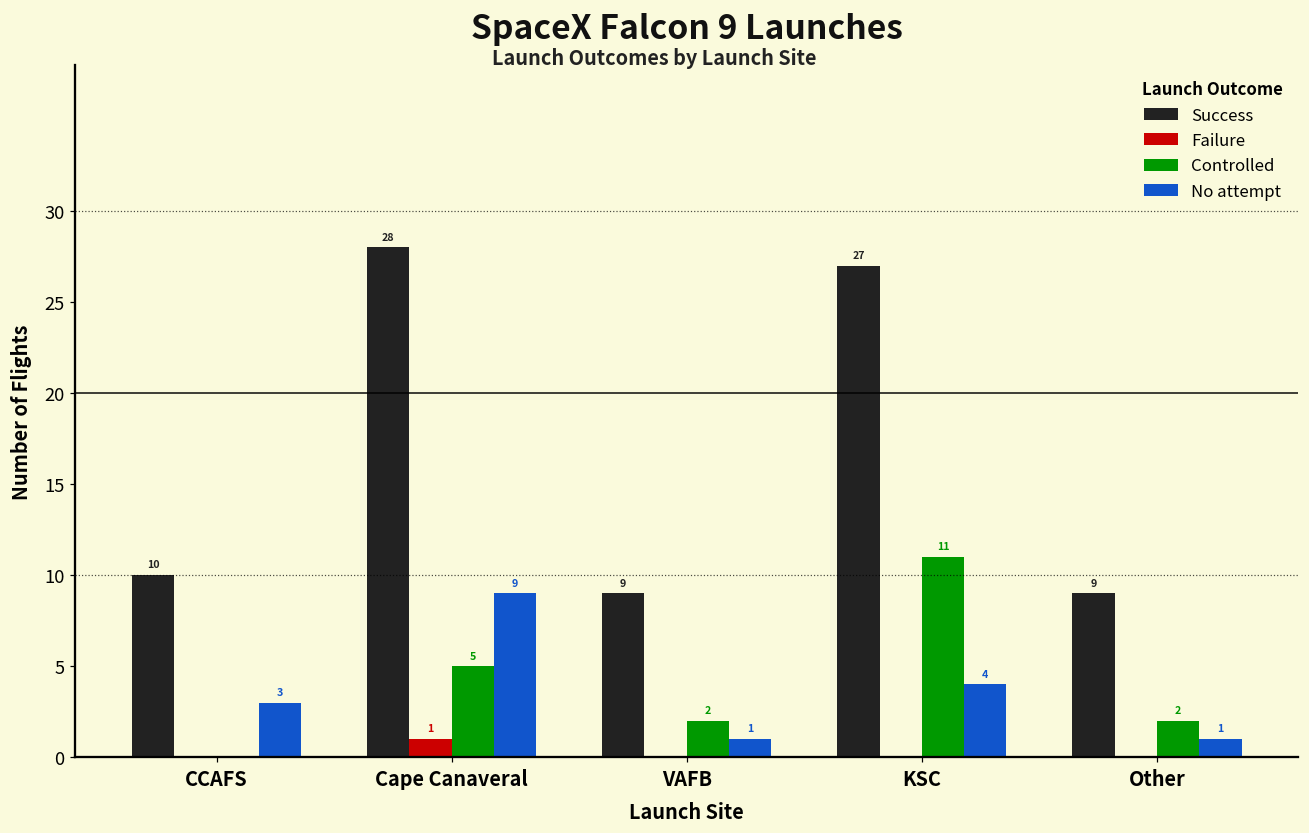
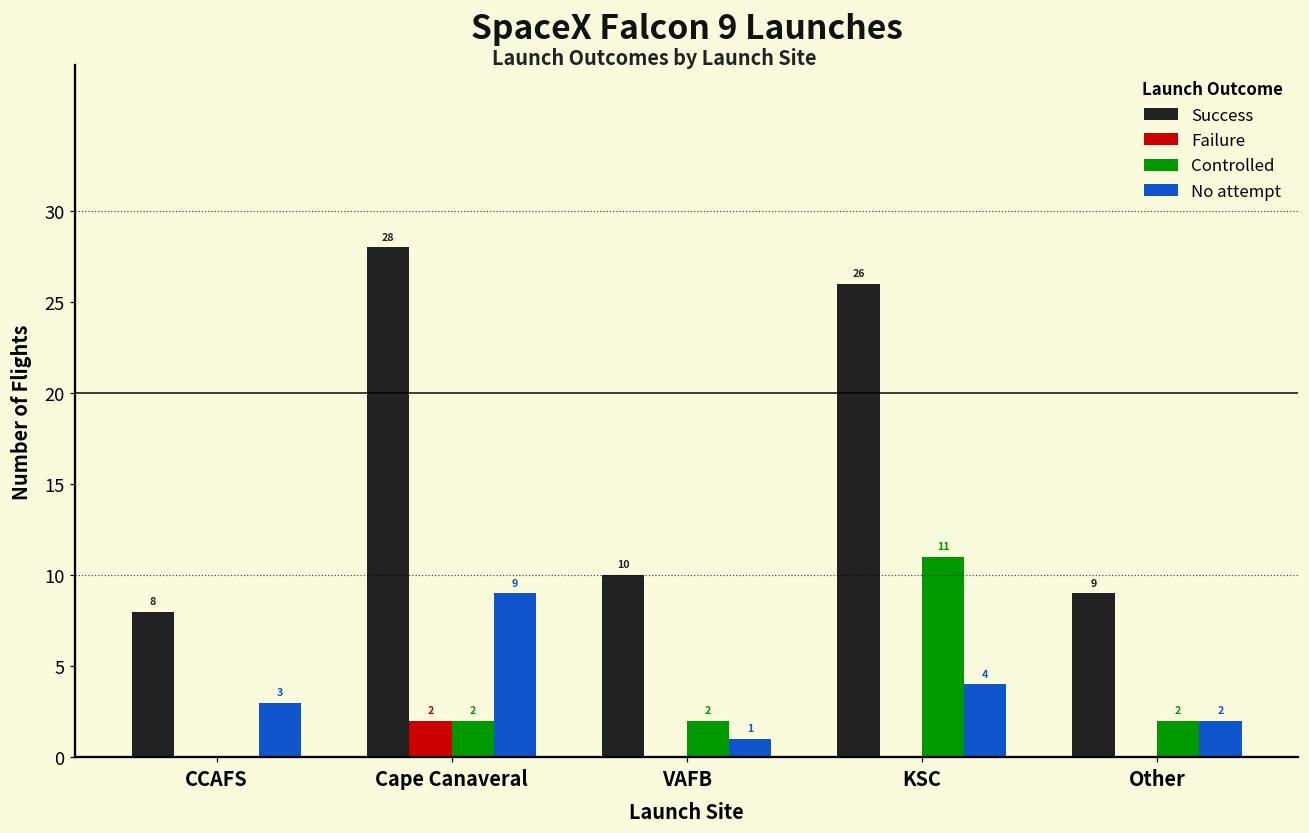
Success, CCAFS: 10 -> 8
Failure, Cape Canaveral: 1 -> 2
Controlled, Cape Canaveral: 5 -> 2
Success, VAFB: 9 -> 10
Success, KSC: 27 -> 26
No attempt, Other: 1 -> 2
